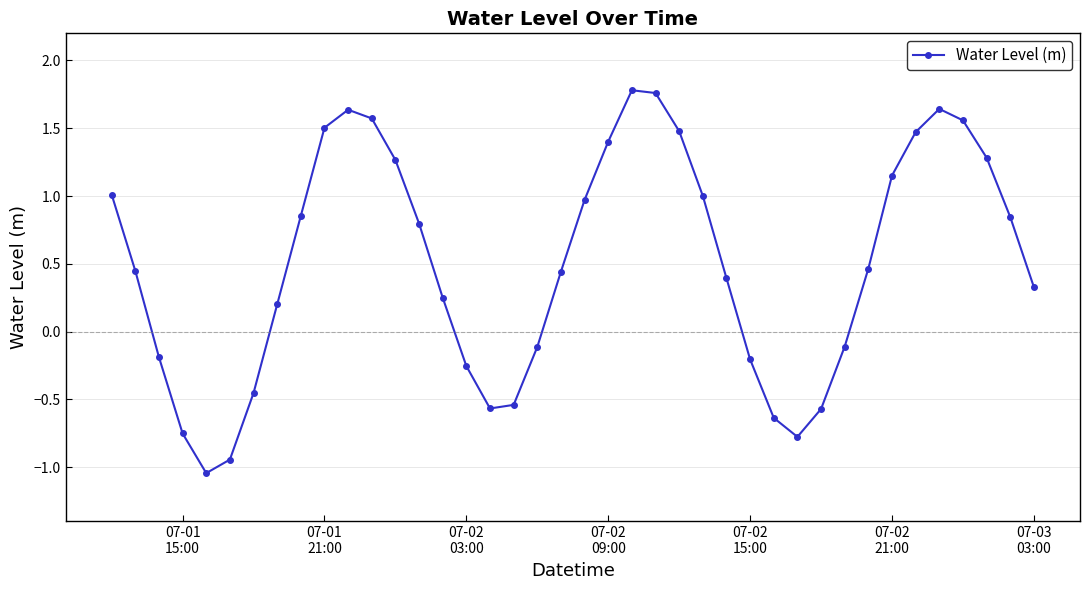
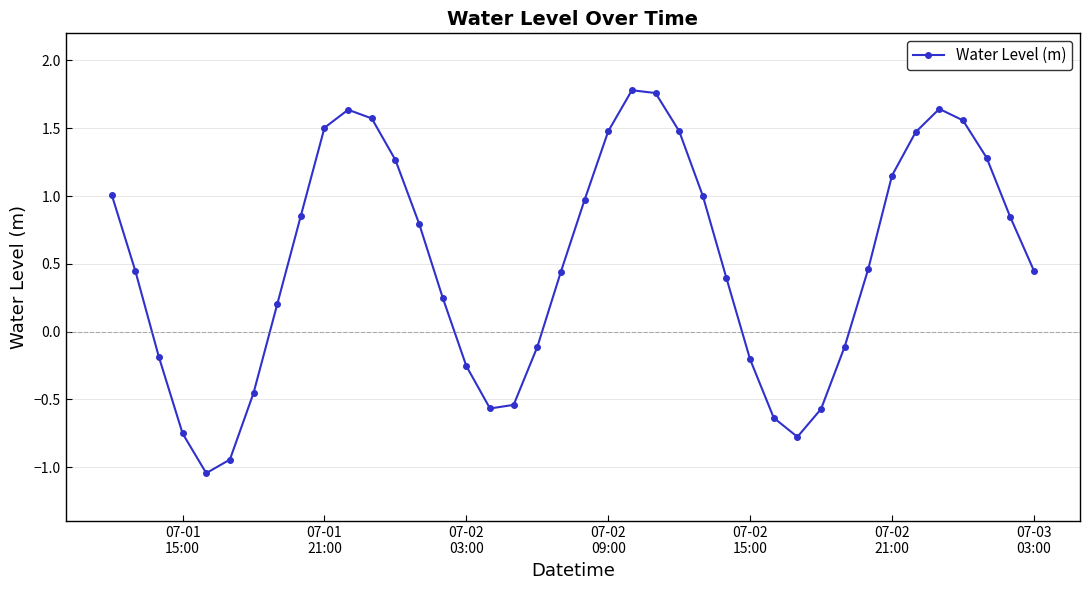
07-02 09:00: 1.40 -> 1.48
07-03 03:00: 0.33 -> 0.45
